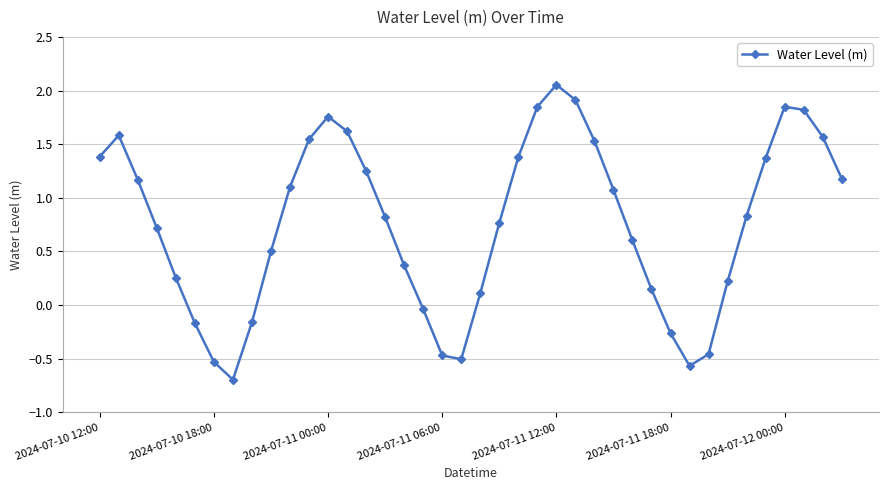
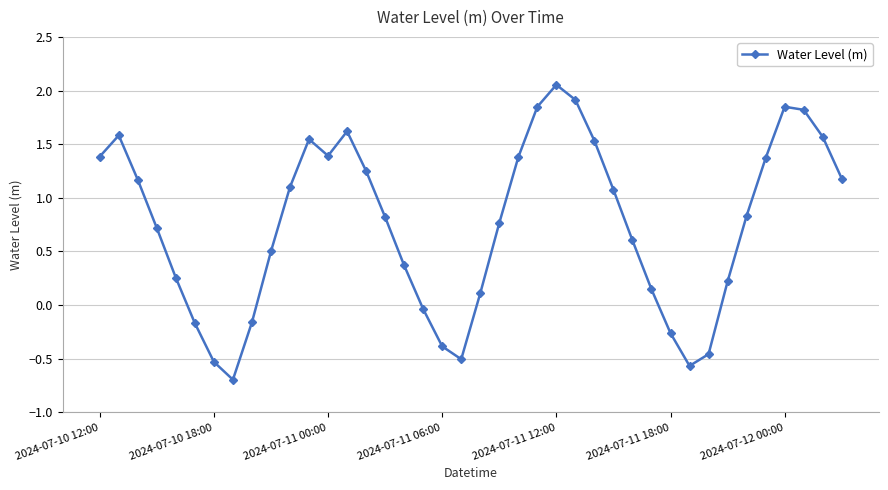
2024-07-11 00:00: 1.76 -> 1.39
2024-07-11 06:00: -0.47 -> -0.38
